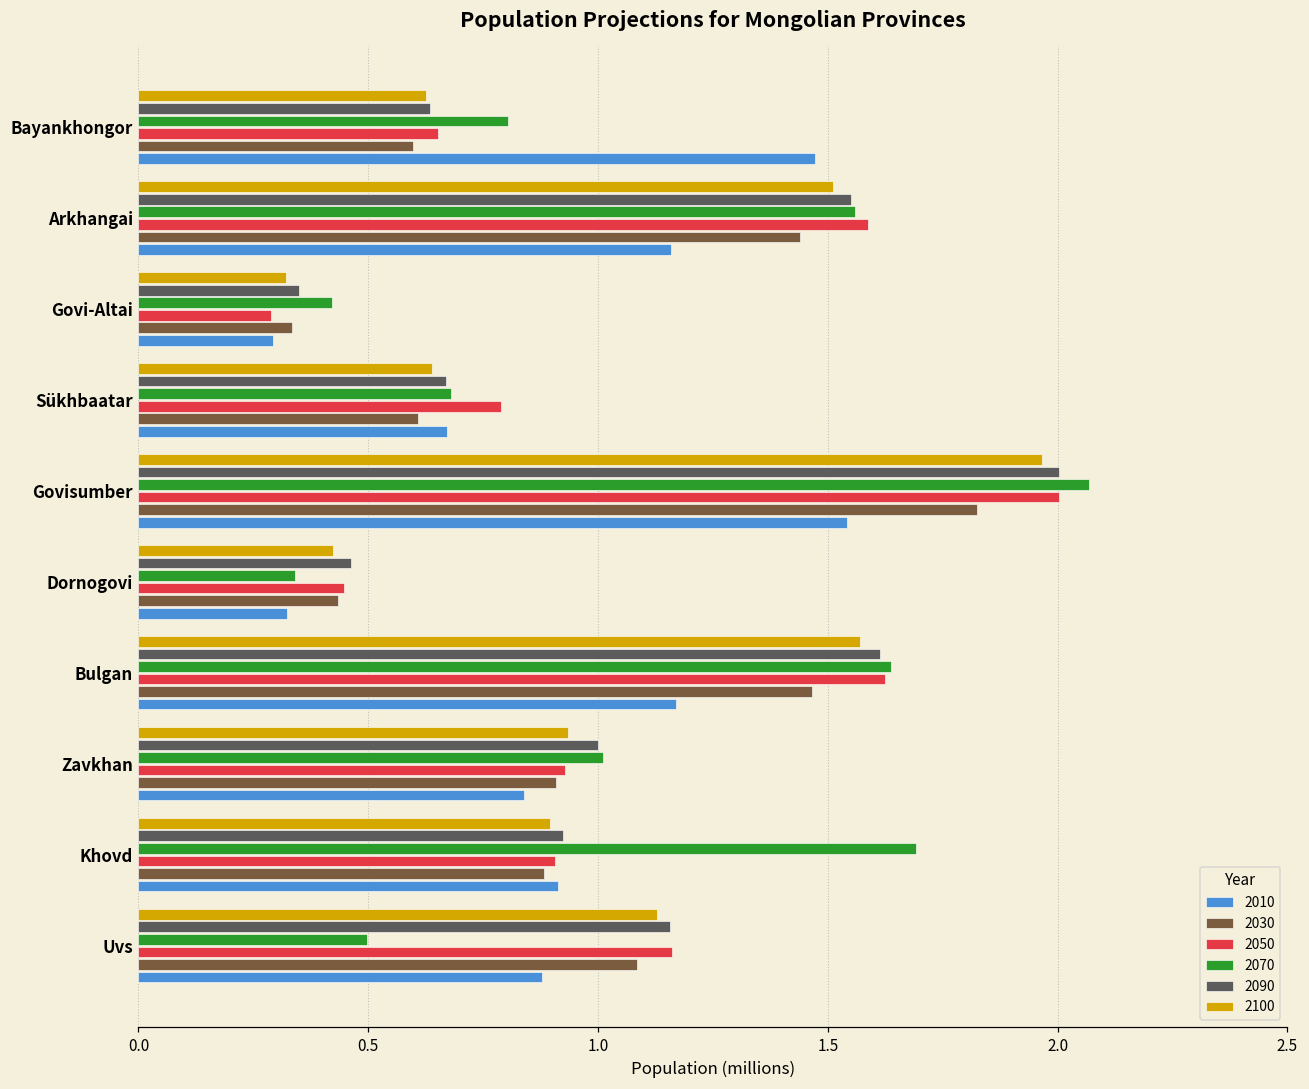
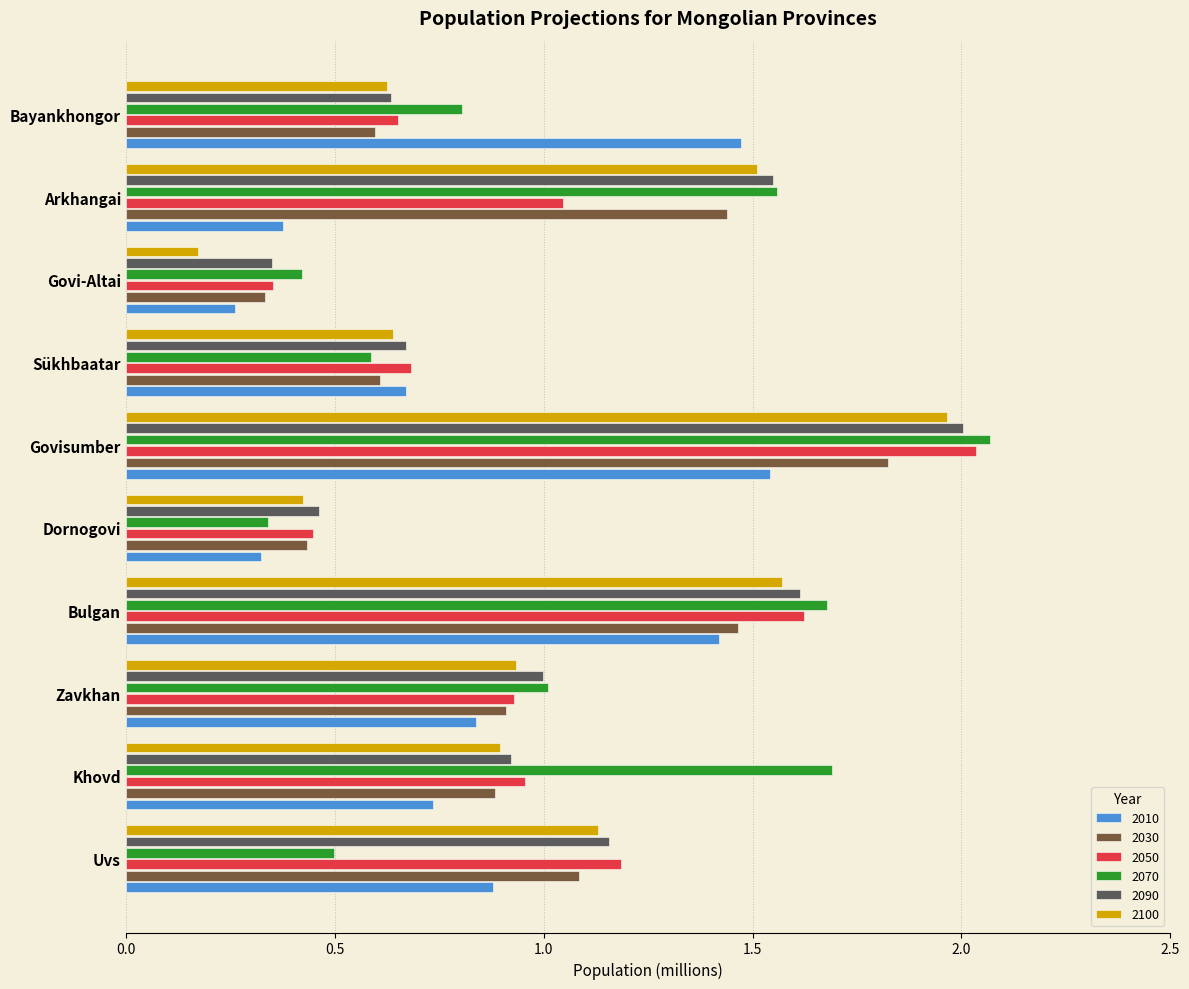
2050, Arkhangai: 1.59 -> 1.05
2010, Arkhangai: 1.16 -> 0.38
2100, Govi-Altai: 0.32 -> 0.17
2050, Govi-Altai: 0.29 -> 0.35
2010, Govi-Altai: 0.29 -> 0.26
2070, Sükhbaatar: 0.68 -> 0.59
2050, Sükhbaatar: 0.79 -> 0.68
2050, Govisumber: 2.00 -> 2.03
2070, Bulgan: 1.64 -> 1.68
2010, Bulgan: 1.17 -> 1.42
2050, Khovd: 0.91 -> 0.96
2010, Khovd: 0.91 -> 0.73
2050, Uvs: 1.16 -> 1.18
